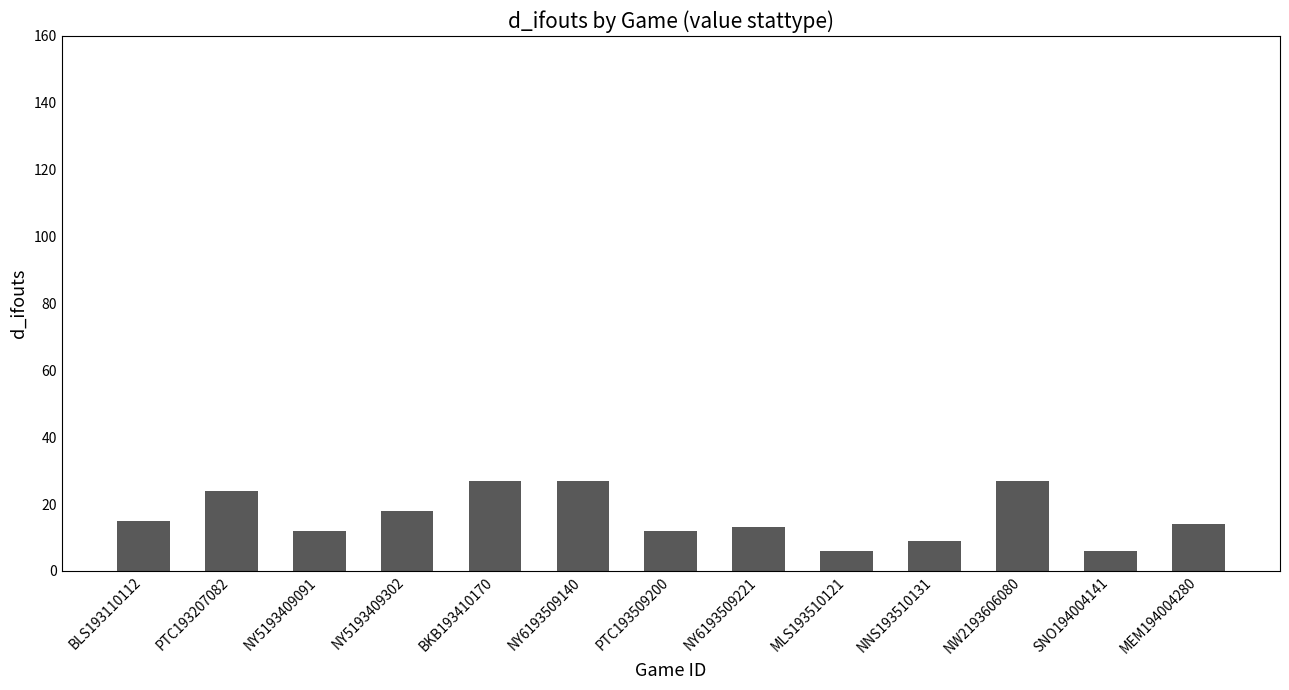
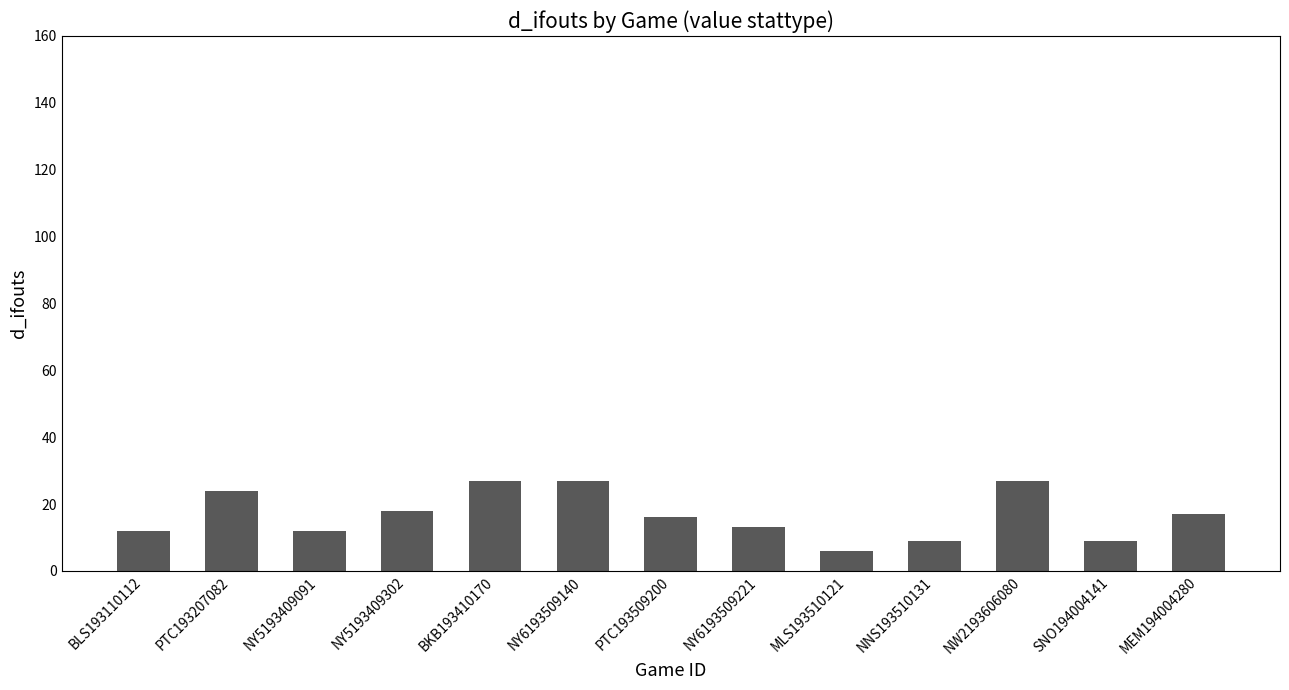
BLS193110112: 15 -> 12
PTC193509200: 12 -> 16
SNO194004141: 6 -> 9
MEM194004280: 14 -> 17
